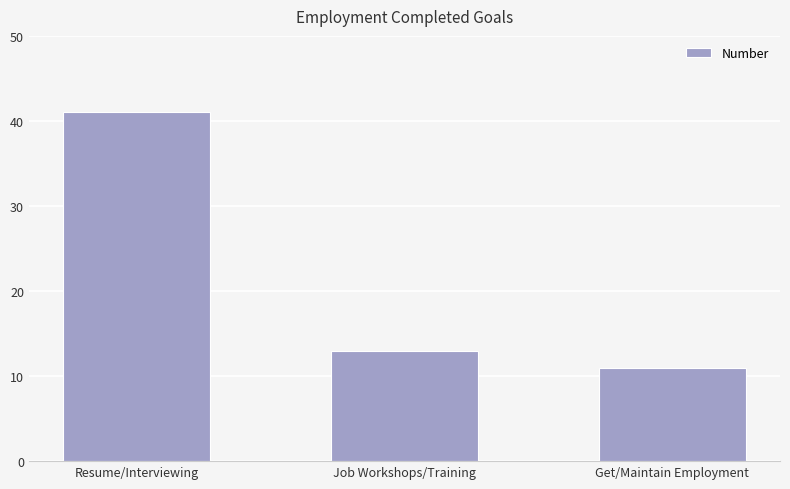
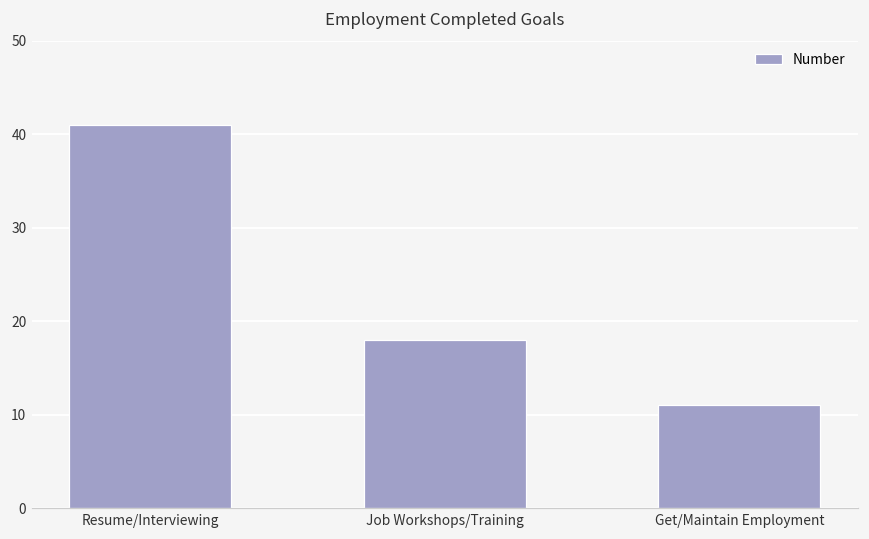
Job Workshops/Training: 13 -> 18
